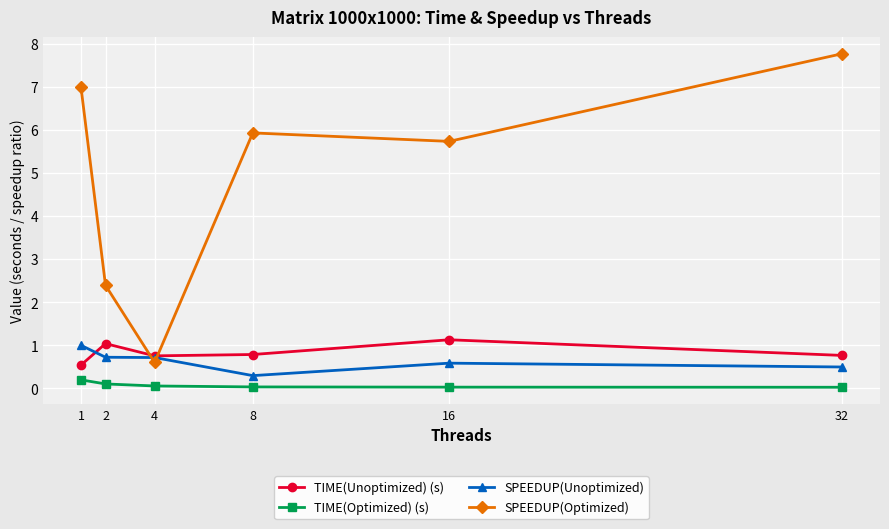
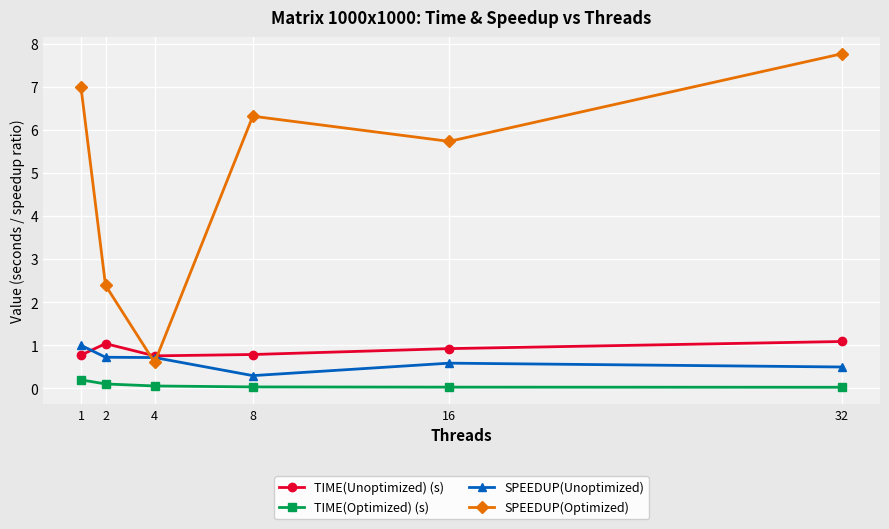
TIME(Unoptimized) (s), 1: 0.5 -> 0.8
SPEEDUP(Optimized), 8: 5.9 -> 6.3
TIME(Unoptimized) (s), 16: 1.1 -> 0.9
TIME(Unoptimized) (s), 32: 0.8 -> 1.1
